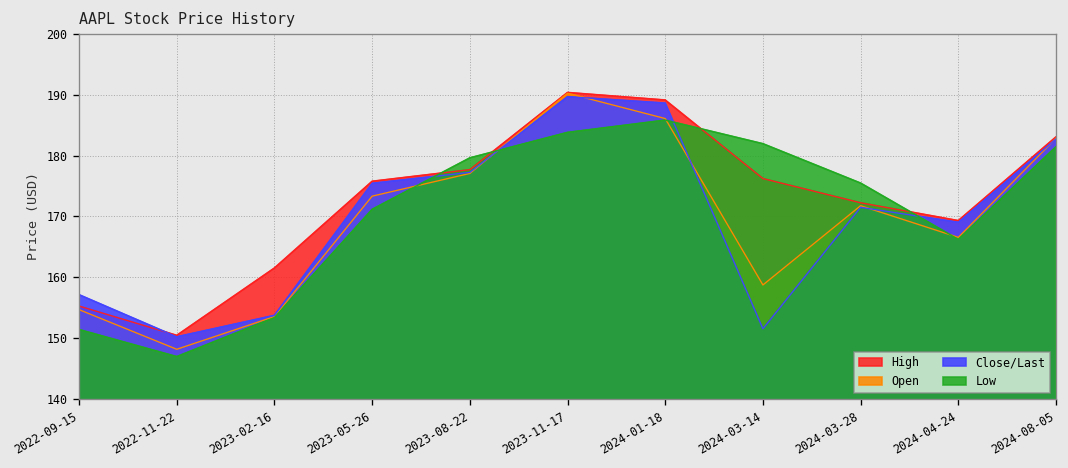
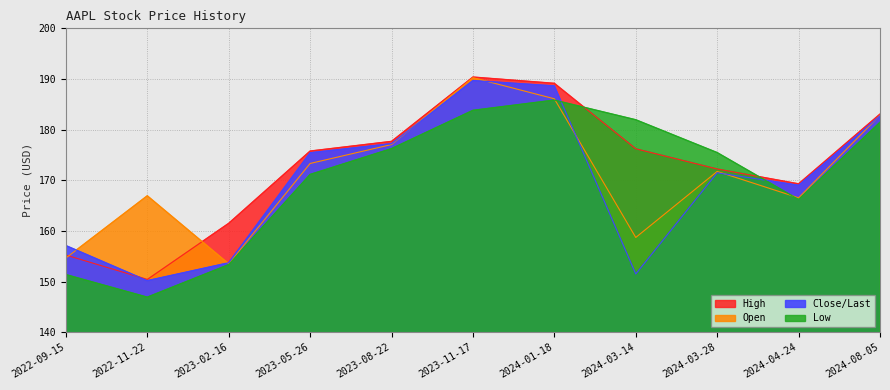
Open, 2022-11-22: 148 -> 167
Low, 2023-08-22: 180 -> 176
